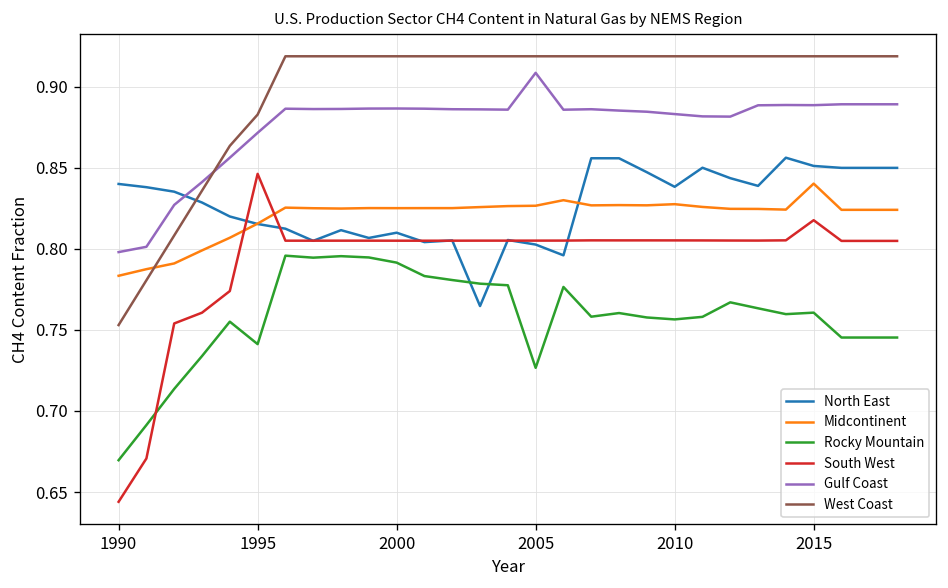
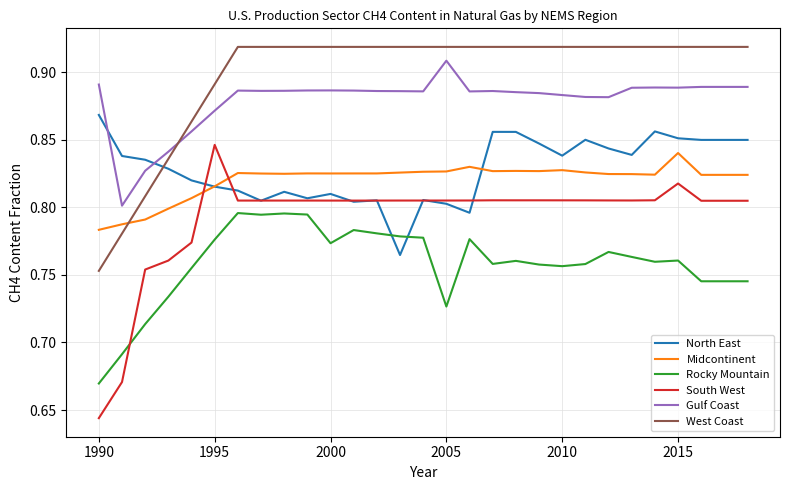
North East, 1990: 0.840 -> 0.868
Gulf Coast, 1990: 0.798 -> 0.891
Rocky Mountain, 1995: 0.741 -> 0.776
West Coast, 1995: 0.883 -> 0.891
Rocky Mountain, 2000: 0.792 -> 0.773
